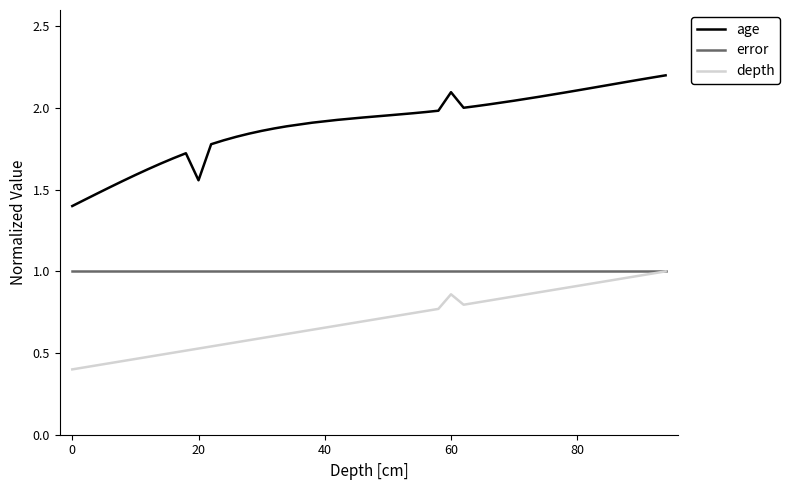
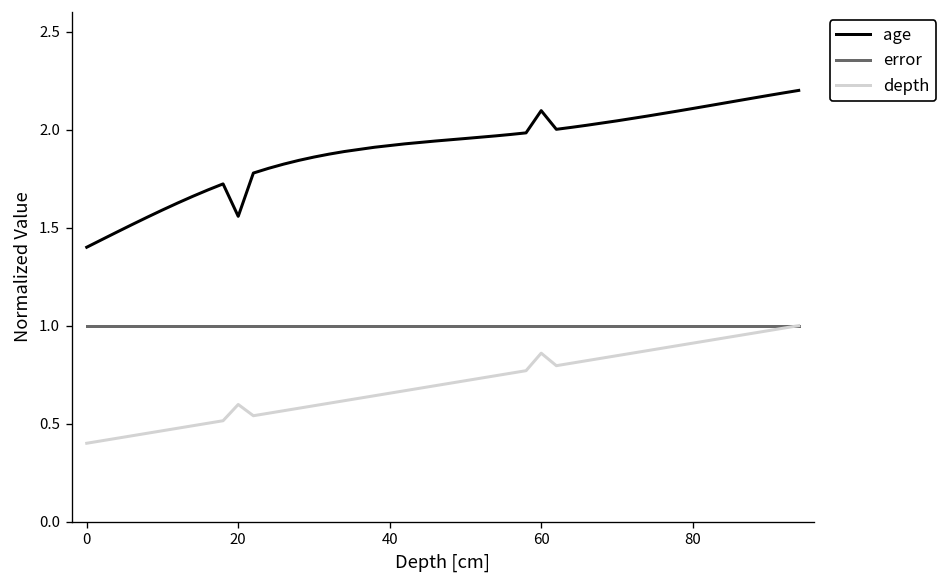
depth, 20: 0.53 -> 0.60
